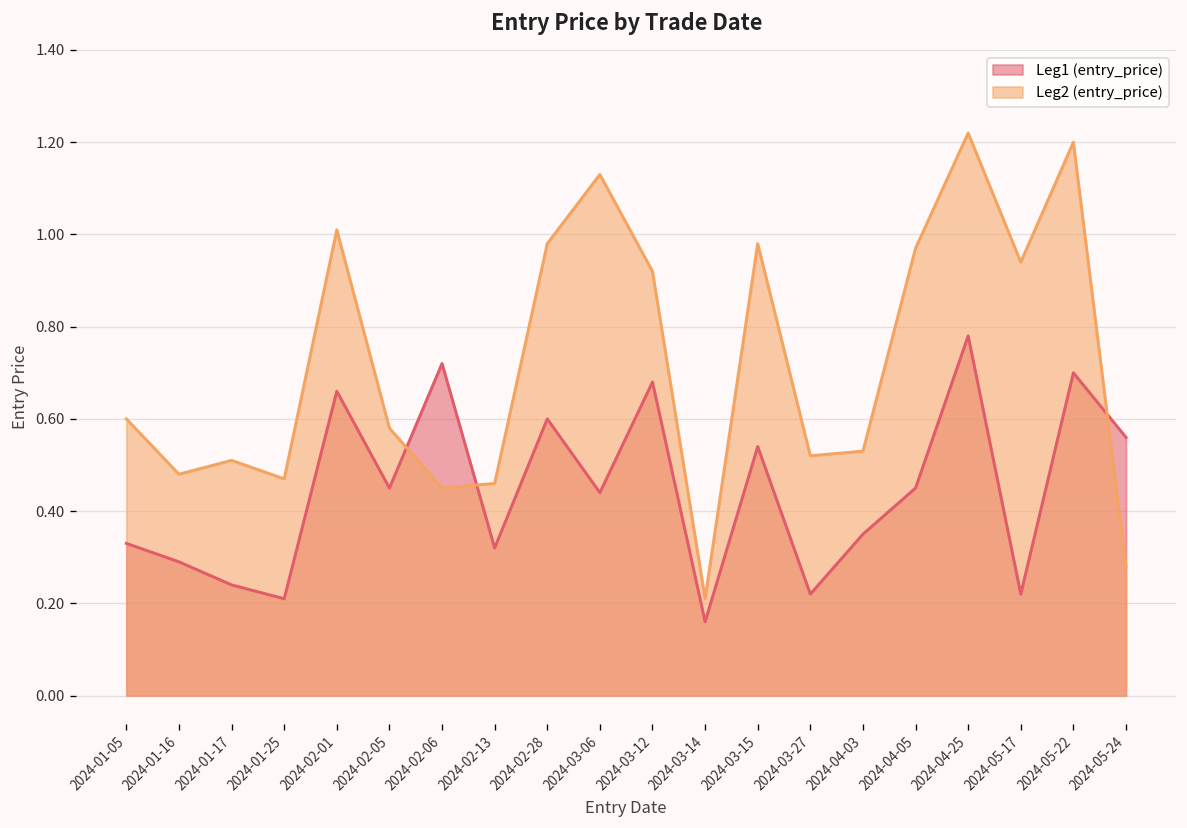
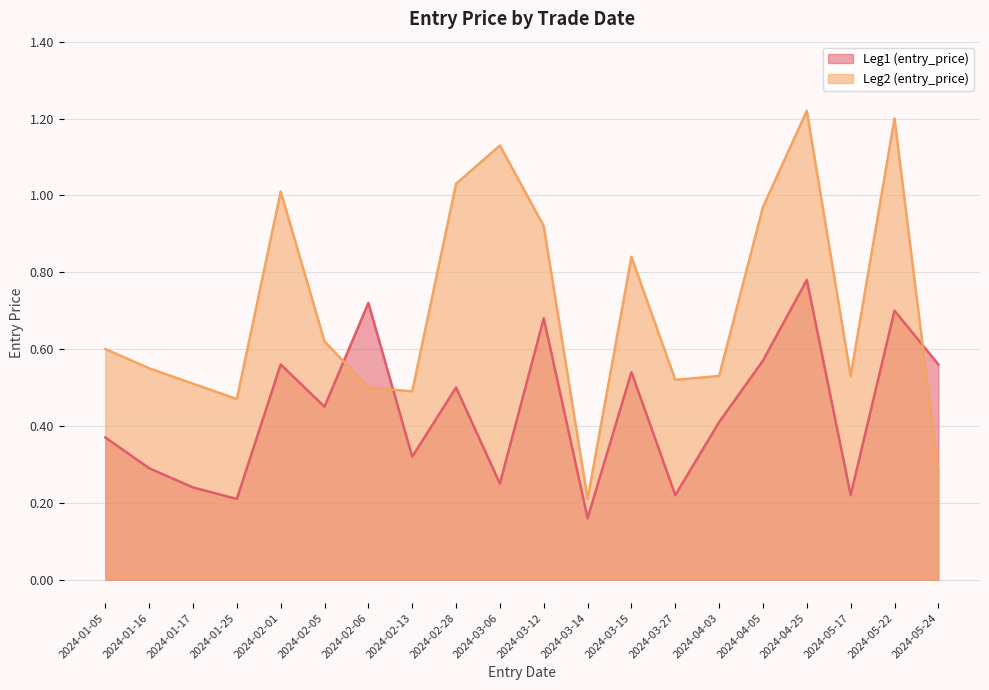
Leg1 (entry_price), 2024-01-05: 0.33 -> 0.37
Leg2 (entry_price), 2024-01-16: 0.48 -> 0.55
Leg1 (entry_price), 2024-02-01: 0.66 -> 0.56
Leg2 (entry_price), 2024-02-05: 0.58 -> 0.62
Leg2 (entry_price), 2024-02-06: 0.45 -> 0.50
Leg2 (entry_price), 2024-02-13: 0.46 -> 0.49
Leg1 (entry_price), 2024-02-28: 0.6 -> 0.5
Leg2 (entry_price), 2024-02-28: 0.98 -> 1.03
Leg1 (entry_price), 2024-03-06: 0.44 -> 0.25
Leg2 (entry_price), 2024-03-15: 0.98 -> 0.84
Leg1 (entry_price), 2024-04-03: 0.35 -> 0.41
Leg1 (entry_price), 2024-04-05: 0.45 -> 0.57
Leg2 (entry_price), 2024-05-17: 0.94 -> 0.53
